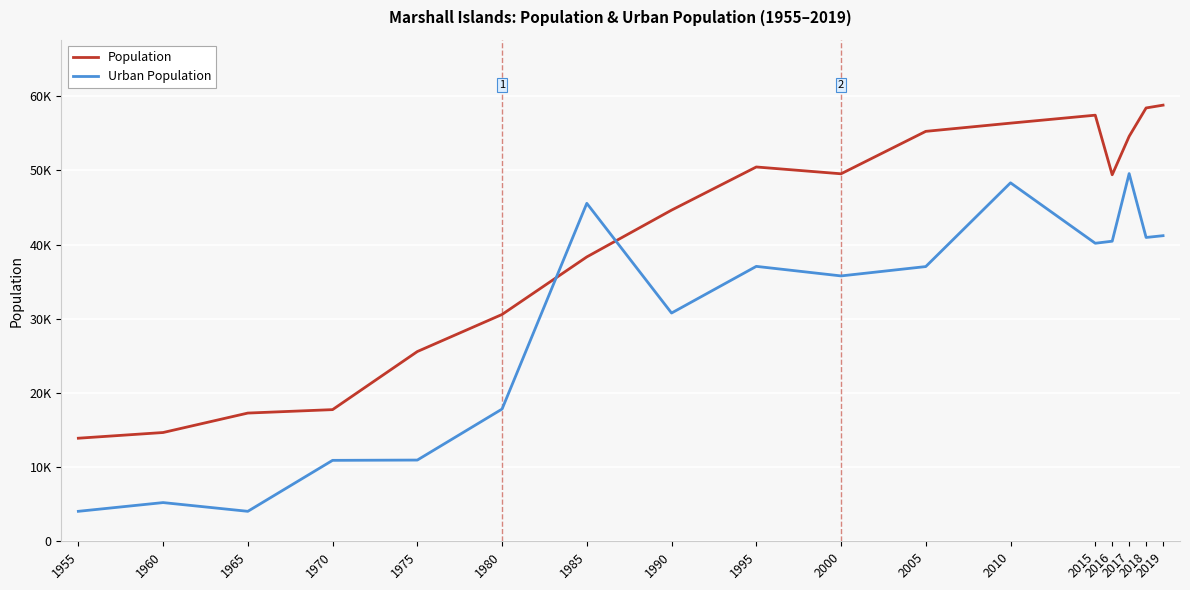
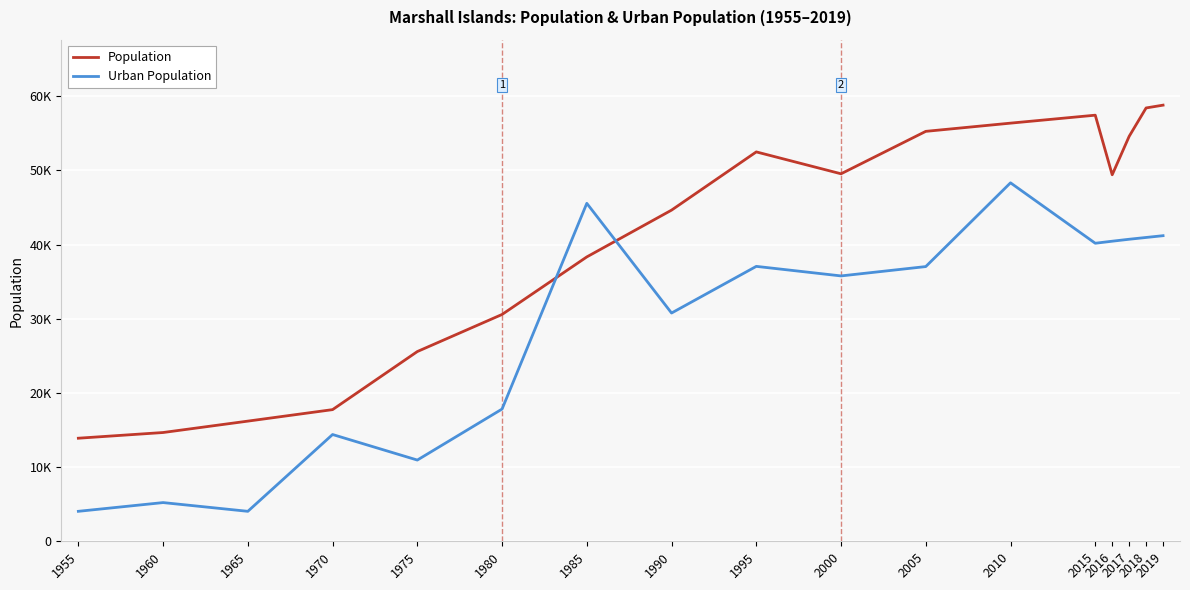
Population, 1965: 17000 -> 16000
Urban Population, 1970: 11000 -> 14000
Population, 1995: 50000 -> 52000
Urban Population, 2017: 50000 -> 41000
